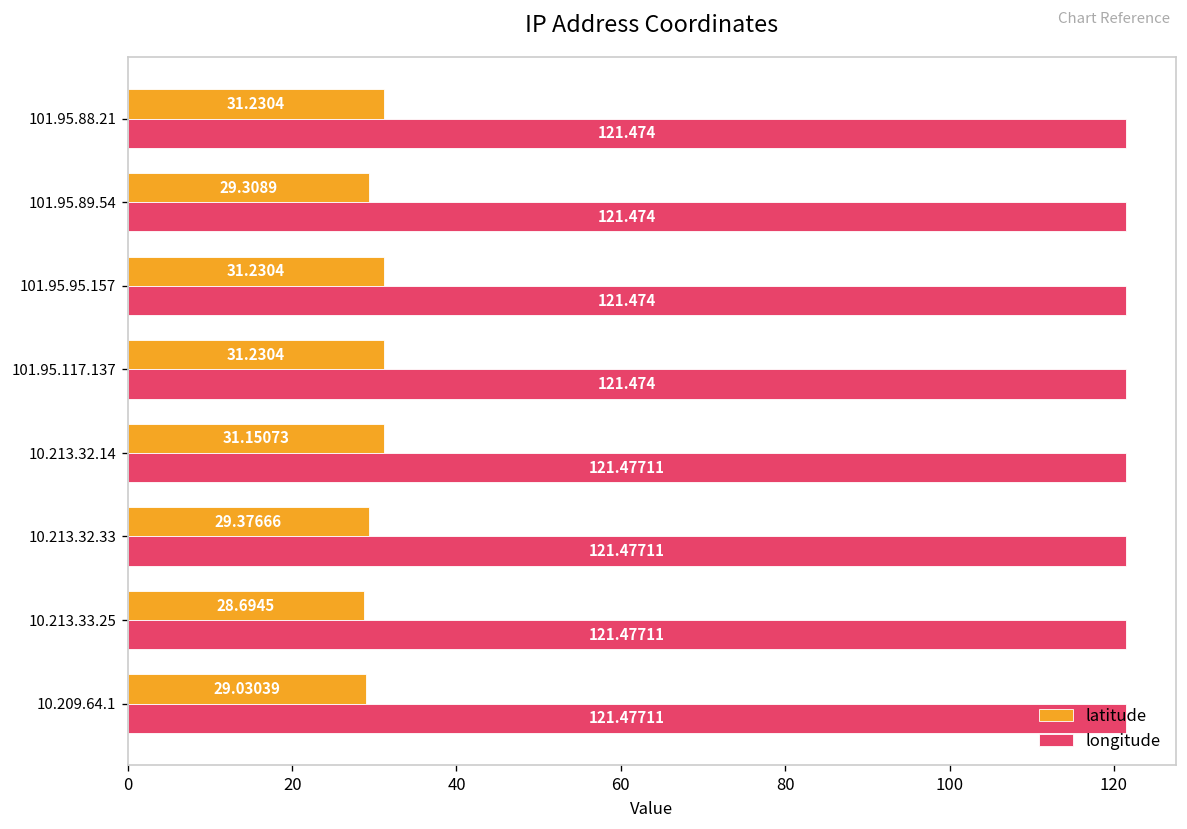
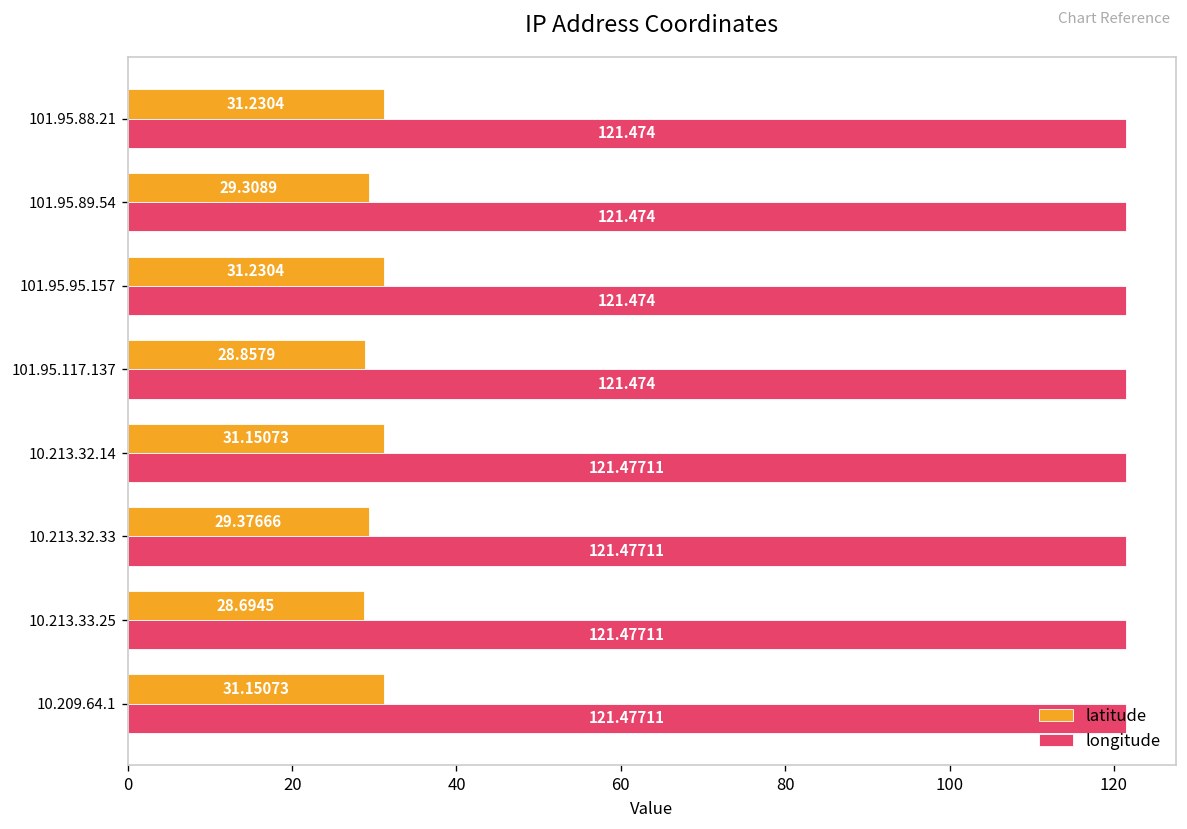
latitude, 101.95.117.137: 31.2304 -> 28.8579
latitude, 10.209.64.1: 29.03039 -> 31.15073
